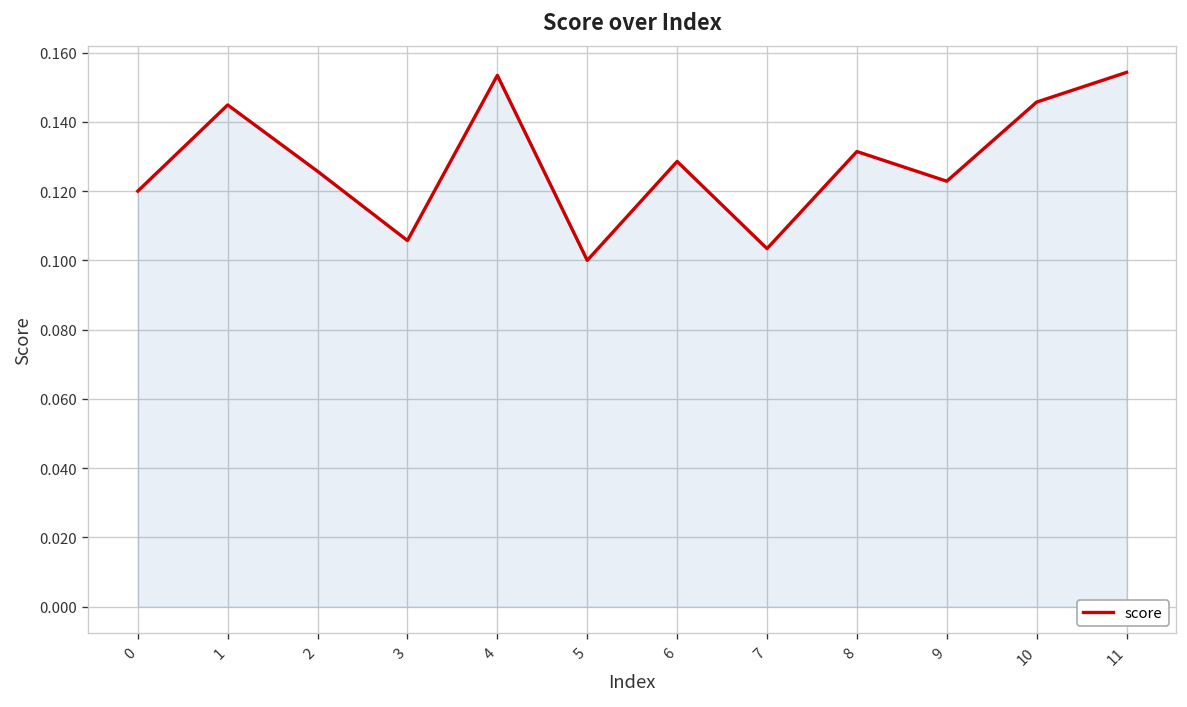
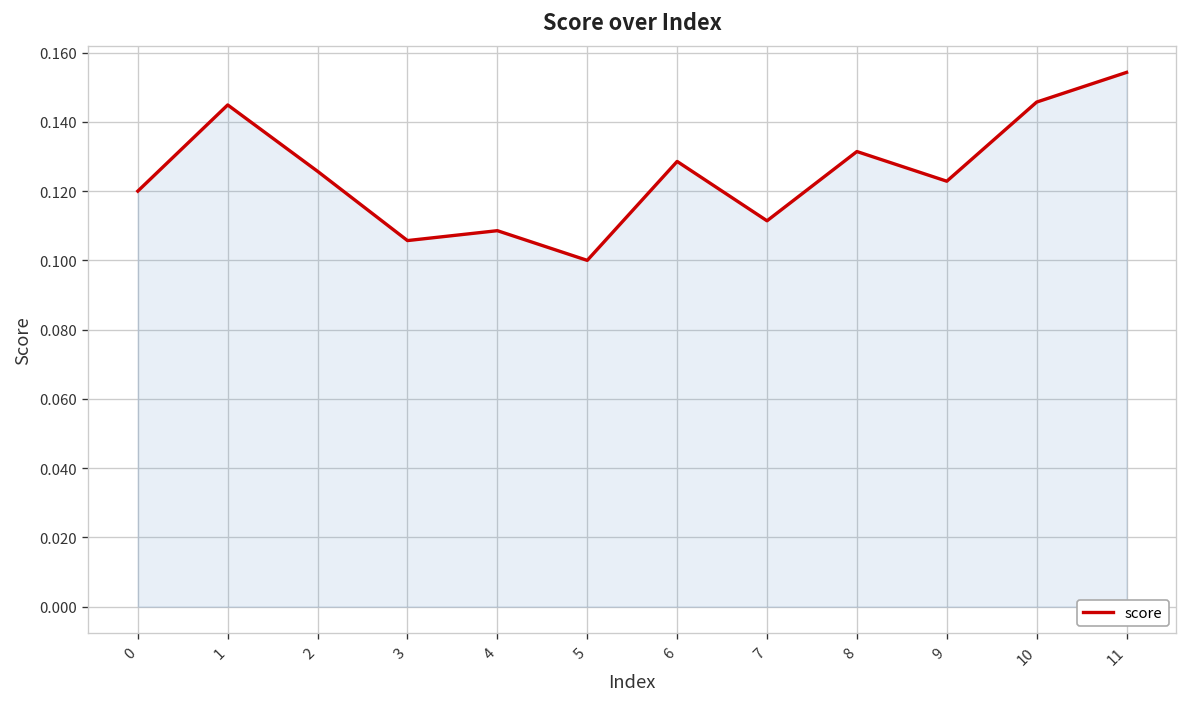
4: 0.153 -> 0.109
7: 0.103 -> 0.111
